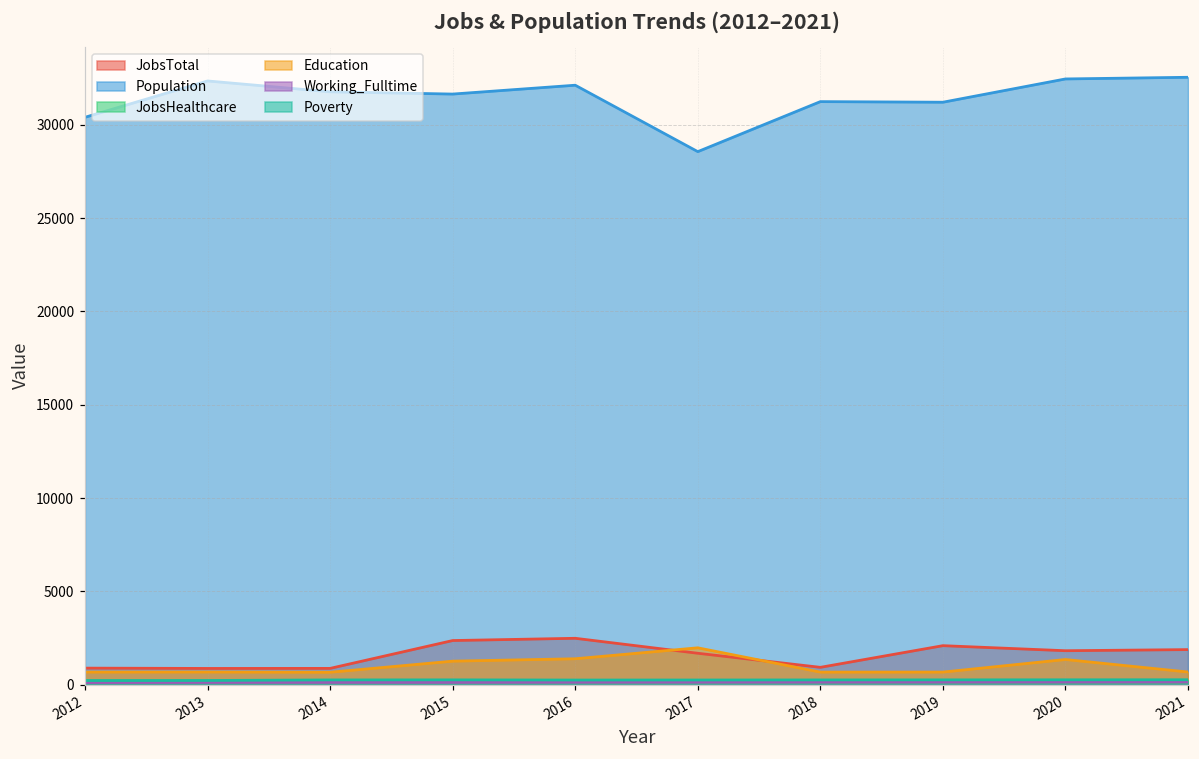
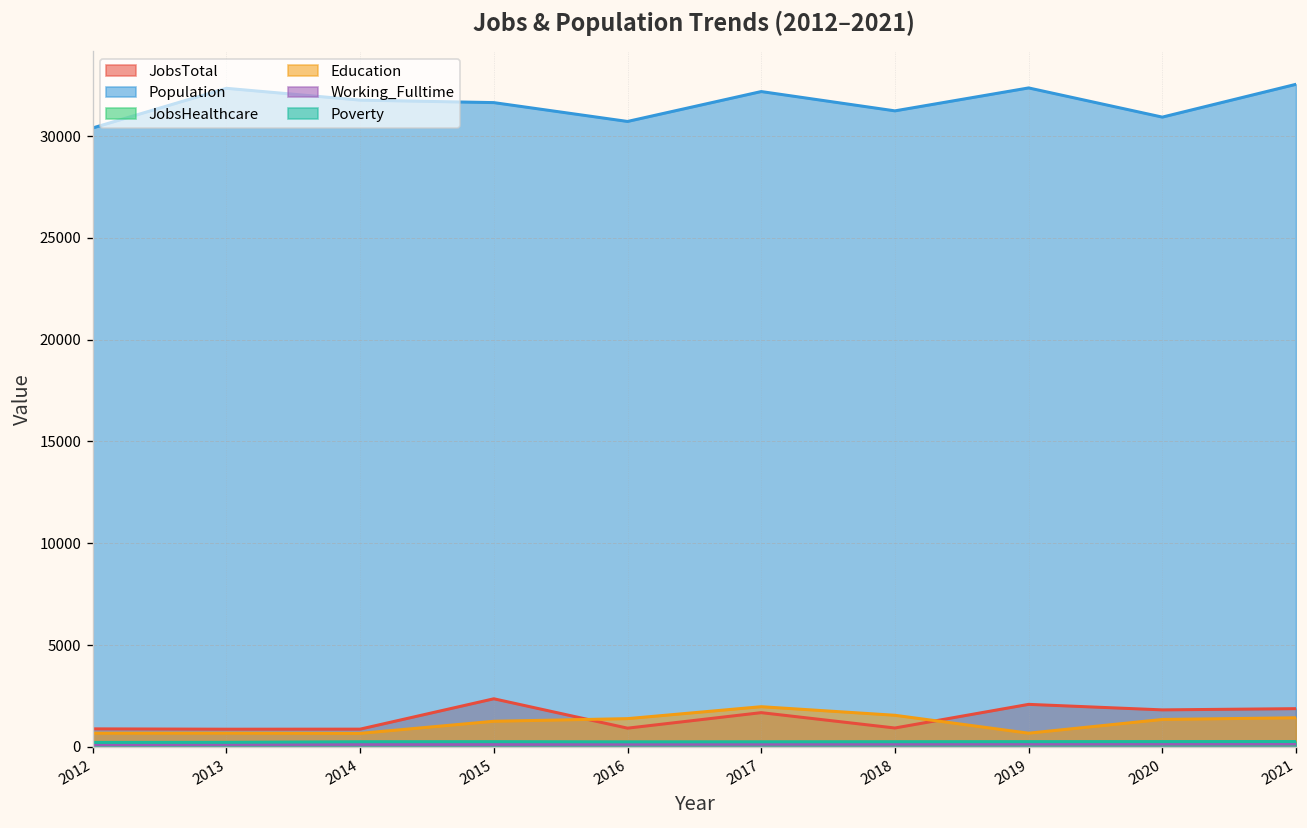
JobsTotal, 2016: 2500 -> 900
Population, 2016: 32100 -> 30700
Population, 2017: 28600 -> 32200
Education, 2018: 700 -> 1600
Population, 2019: 31200 -> 32400
Population, 2020: 32500 -> 30900
Education, 2021: 700 -> 1400
